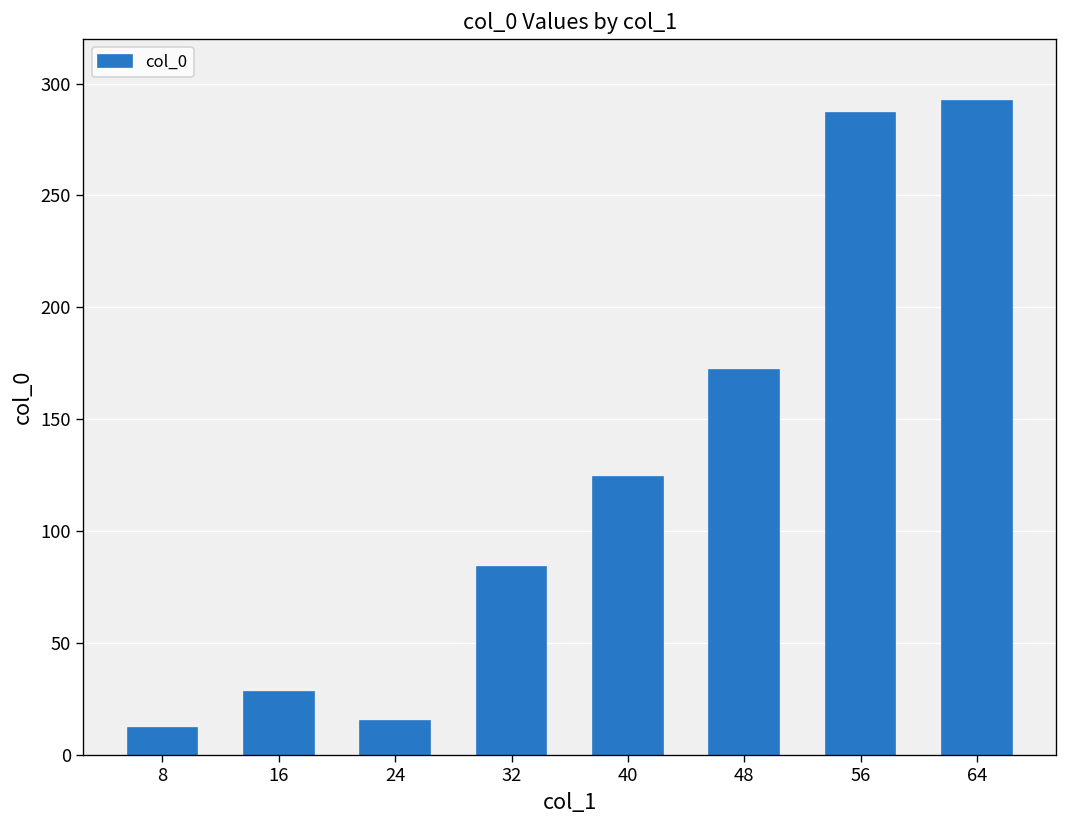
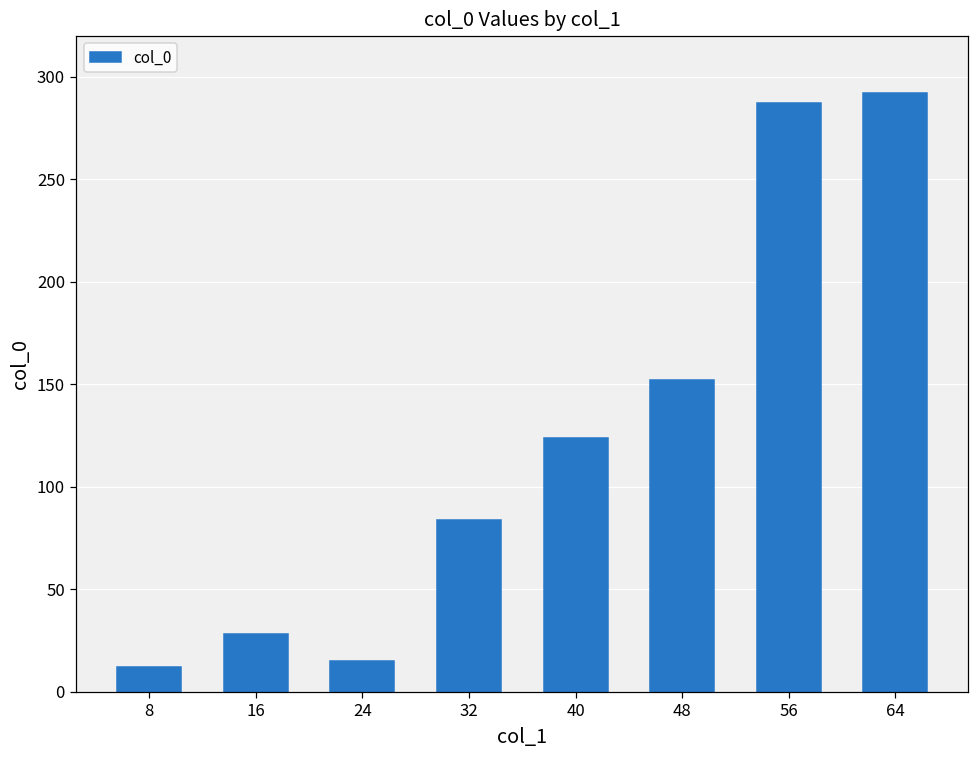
48: 172 -> 152
